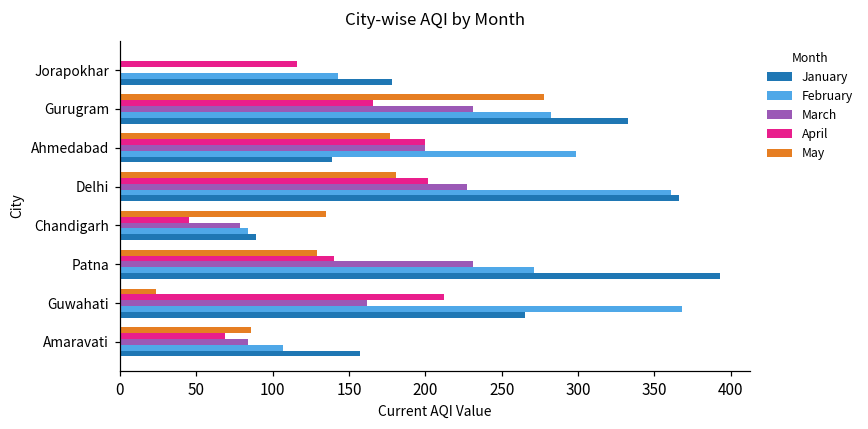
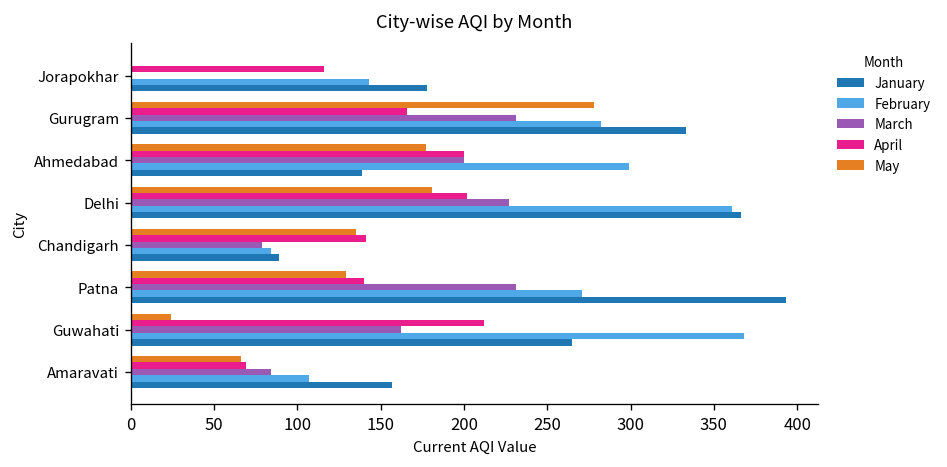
April, Chandigarh: 45 -> 141
May, Amaravati: 86 -> 66
